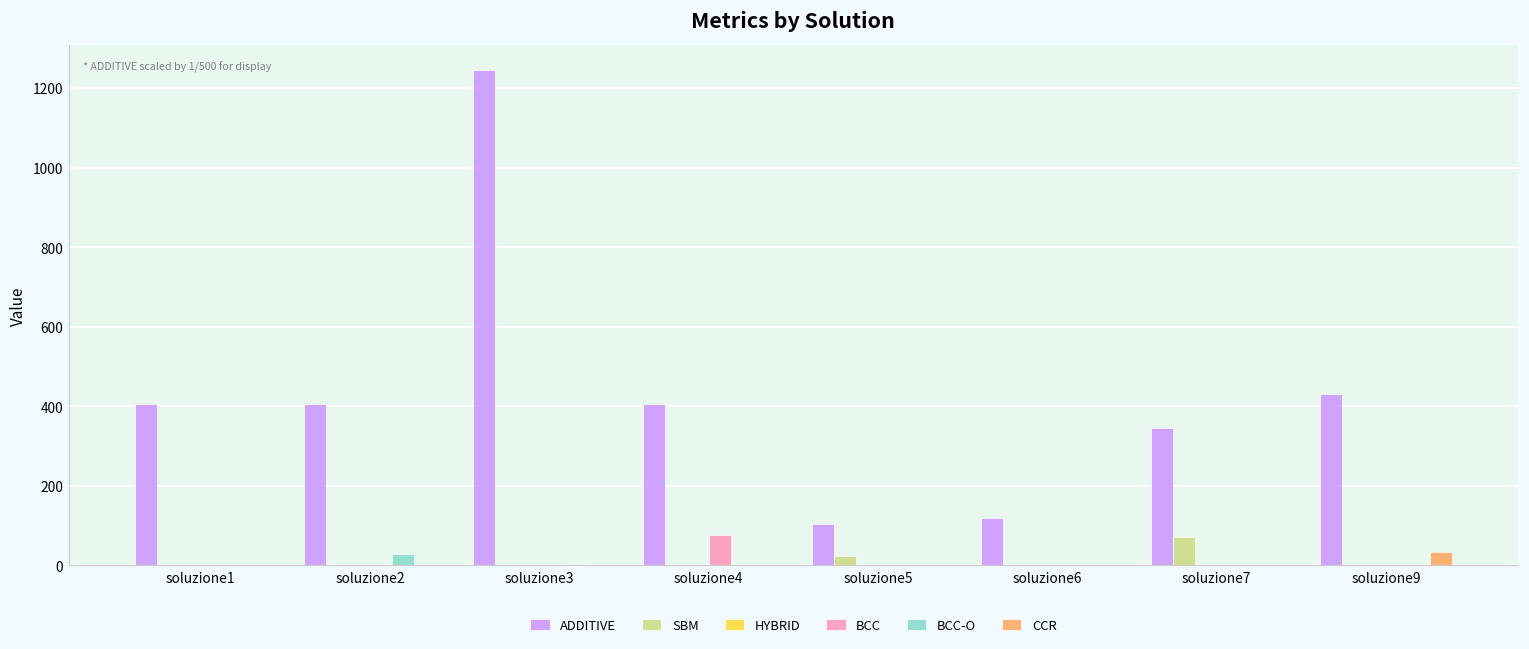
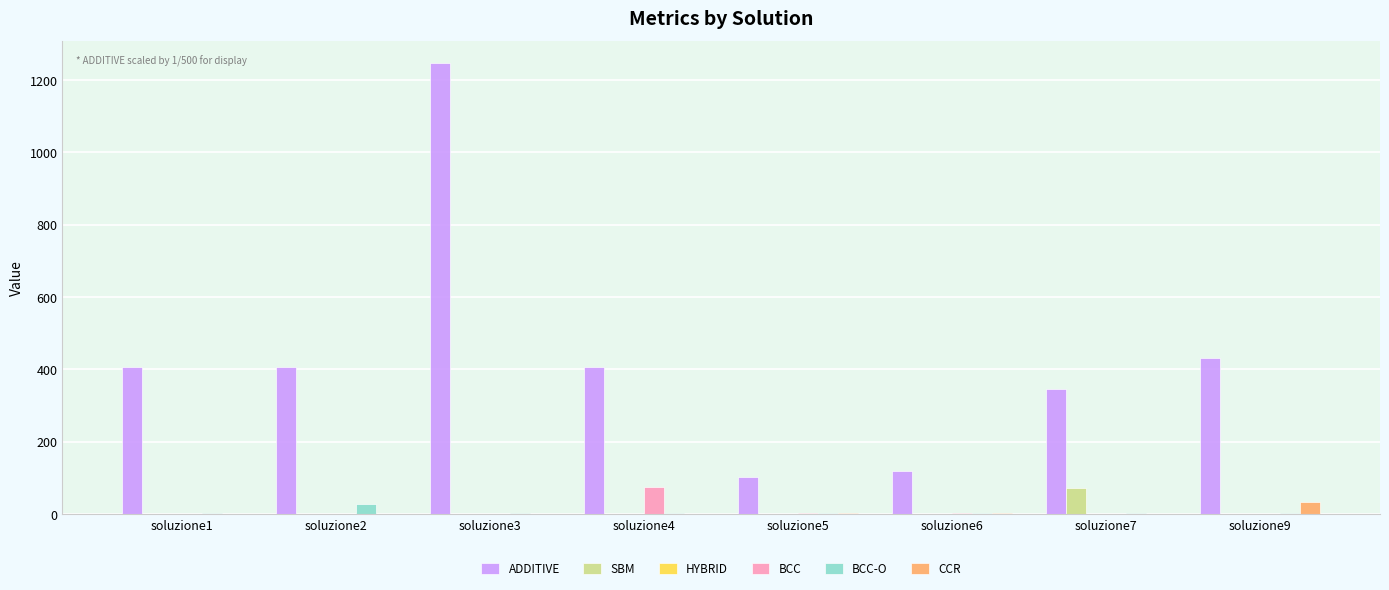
SBM, soluzione5: 20 -> 0
